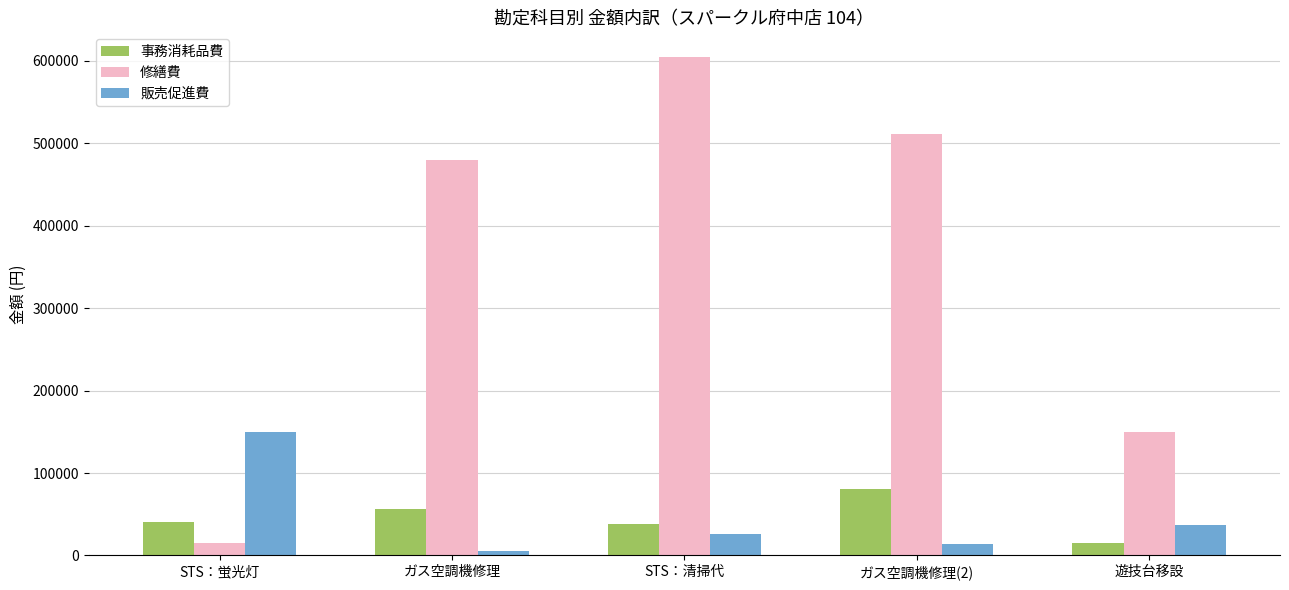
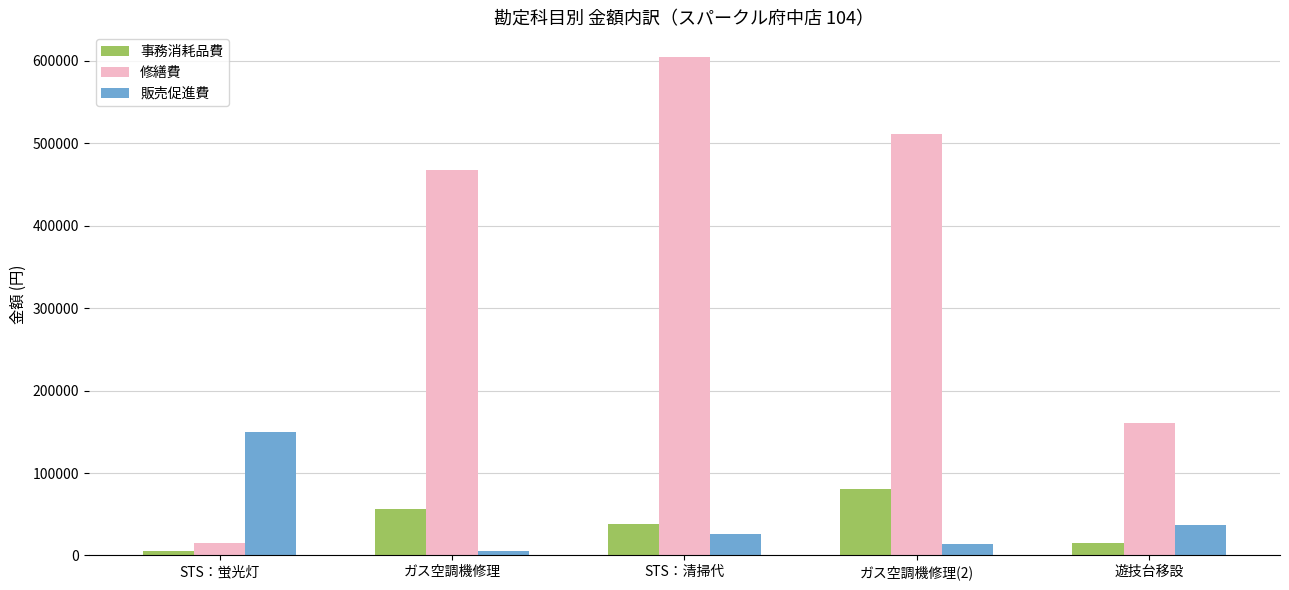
事務消耗品費, STS：蛍光灯: 40000 -> 10000
修繕費, ガス空調機修理: 480000 -> 470000
修繕費, 遊技台移設: 150000 -> 160000
